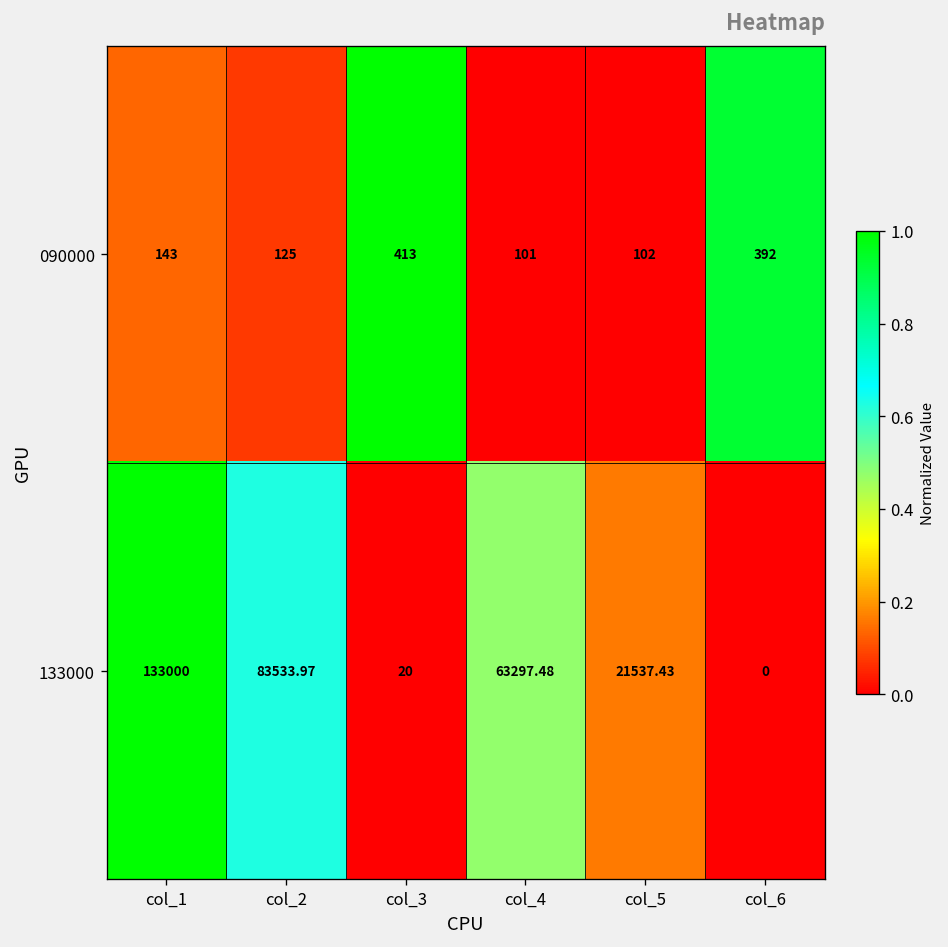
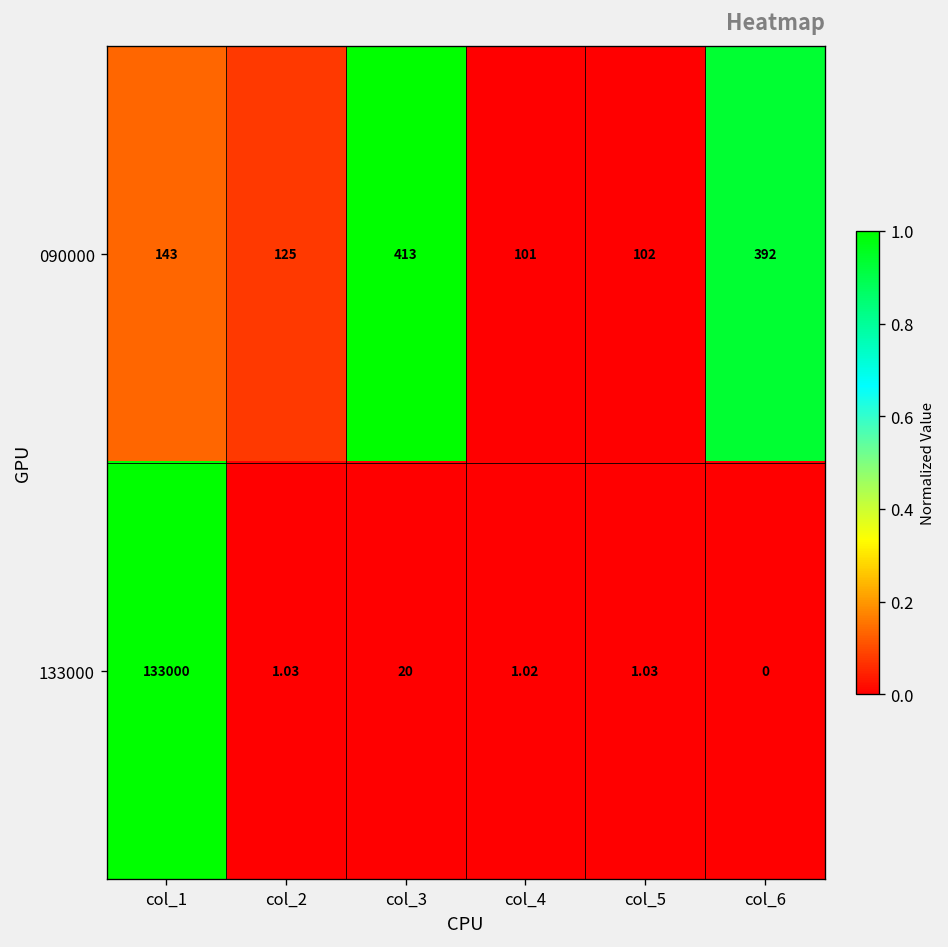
133000, col_2: 83533.97 -> 1.03
133000, col_4: 63297.48 -> 1.02
133000, col_5: 21537.43 -> 1.03
